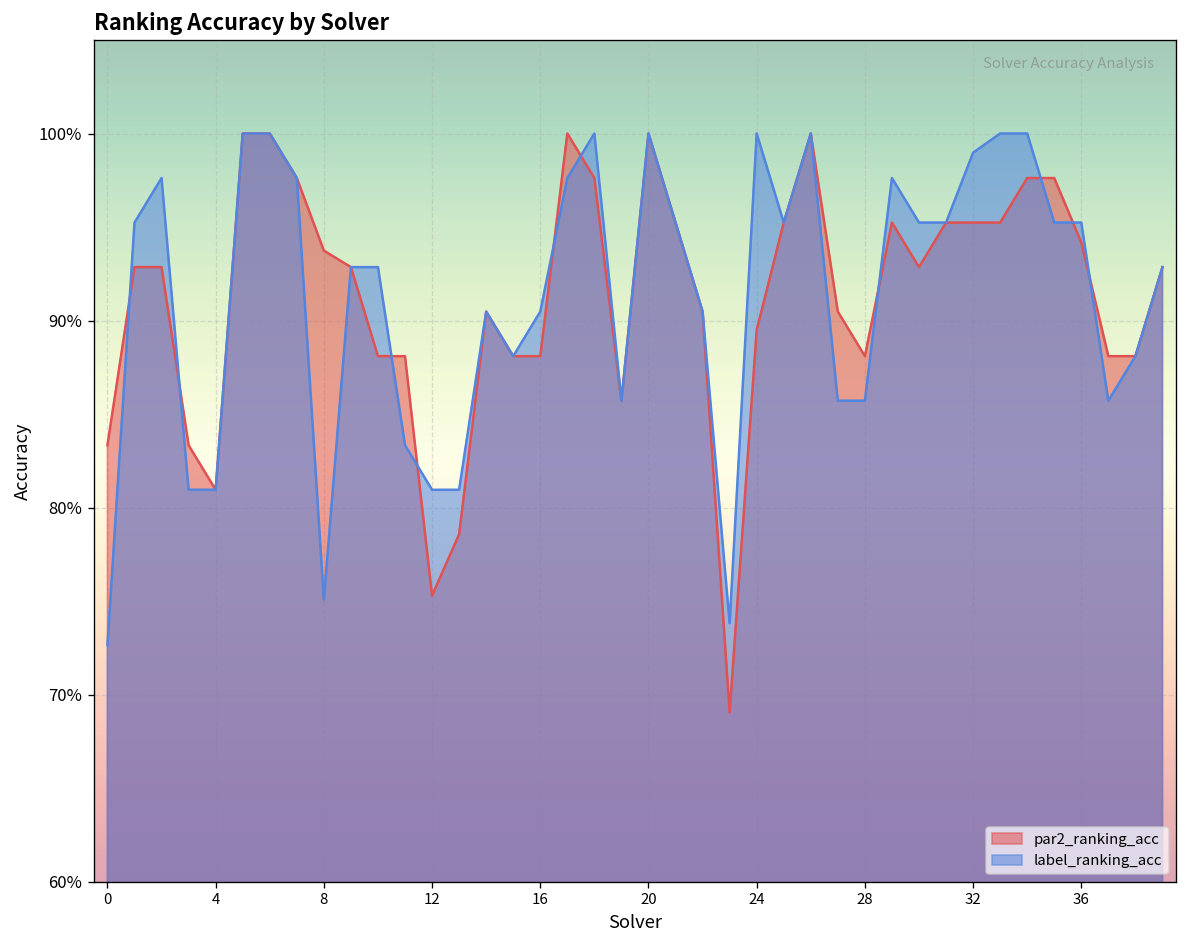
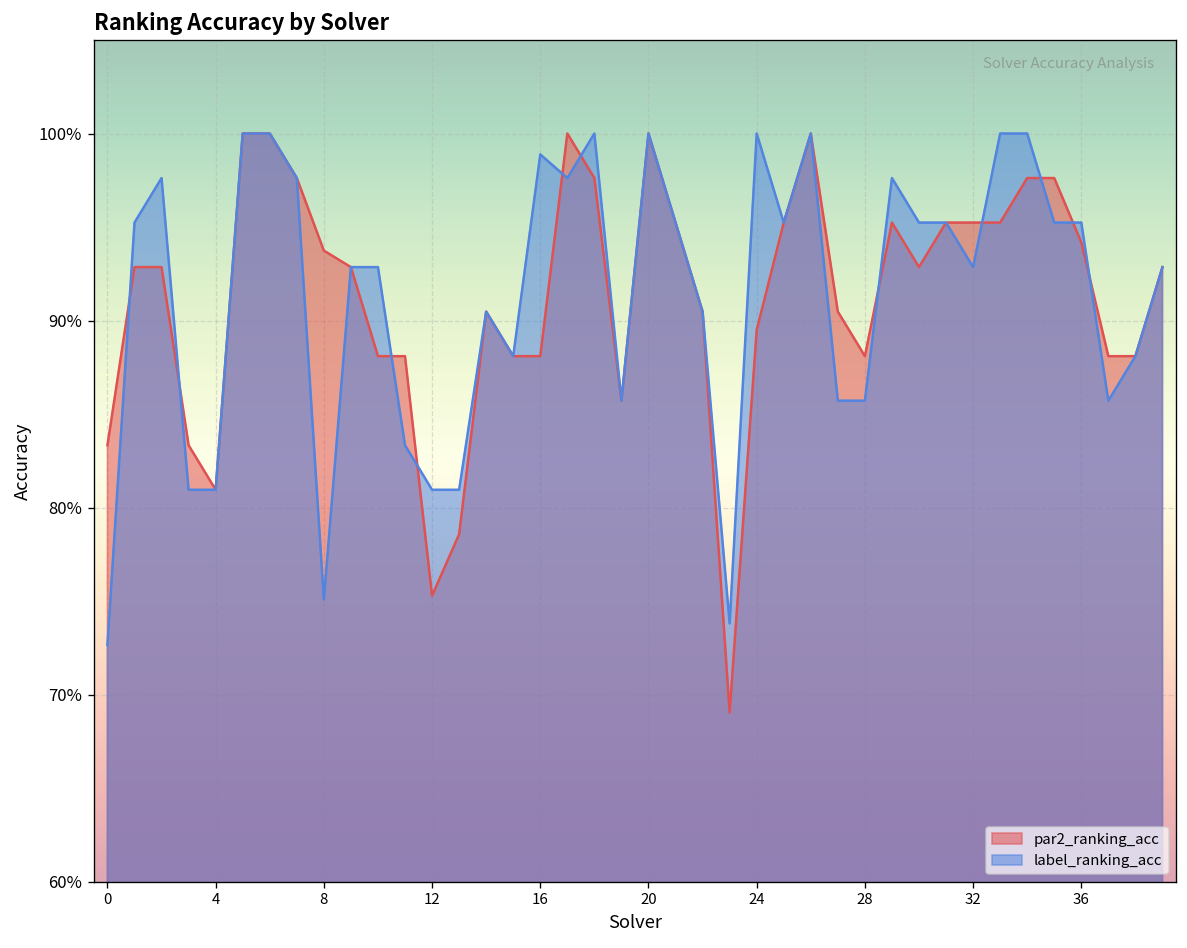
label_ranking_acc, 16: 90.5% -> 98.9%
label_ranking_acc, 32: 99.0% -> 92.9%
